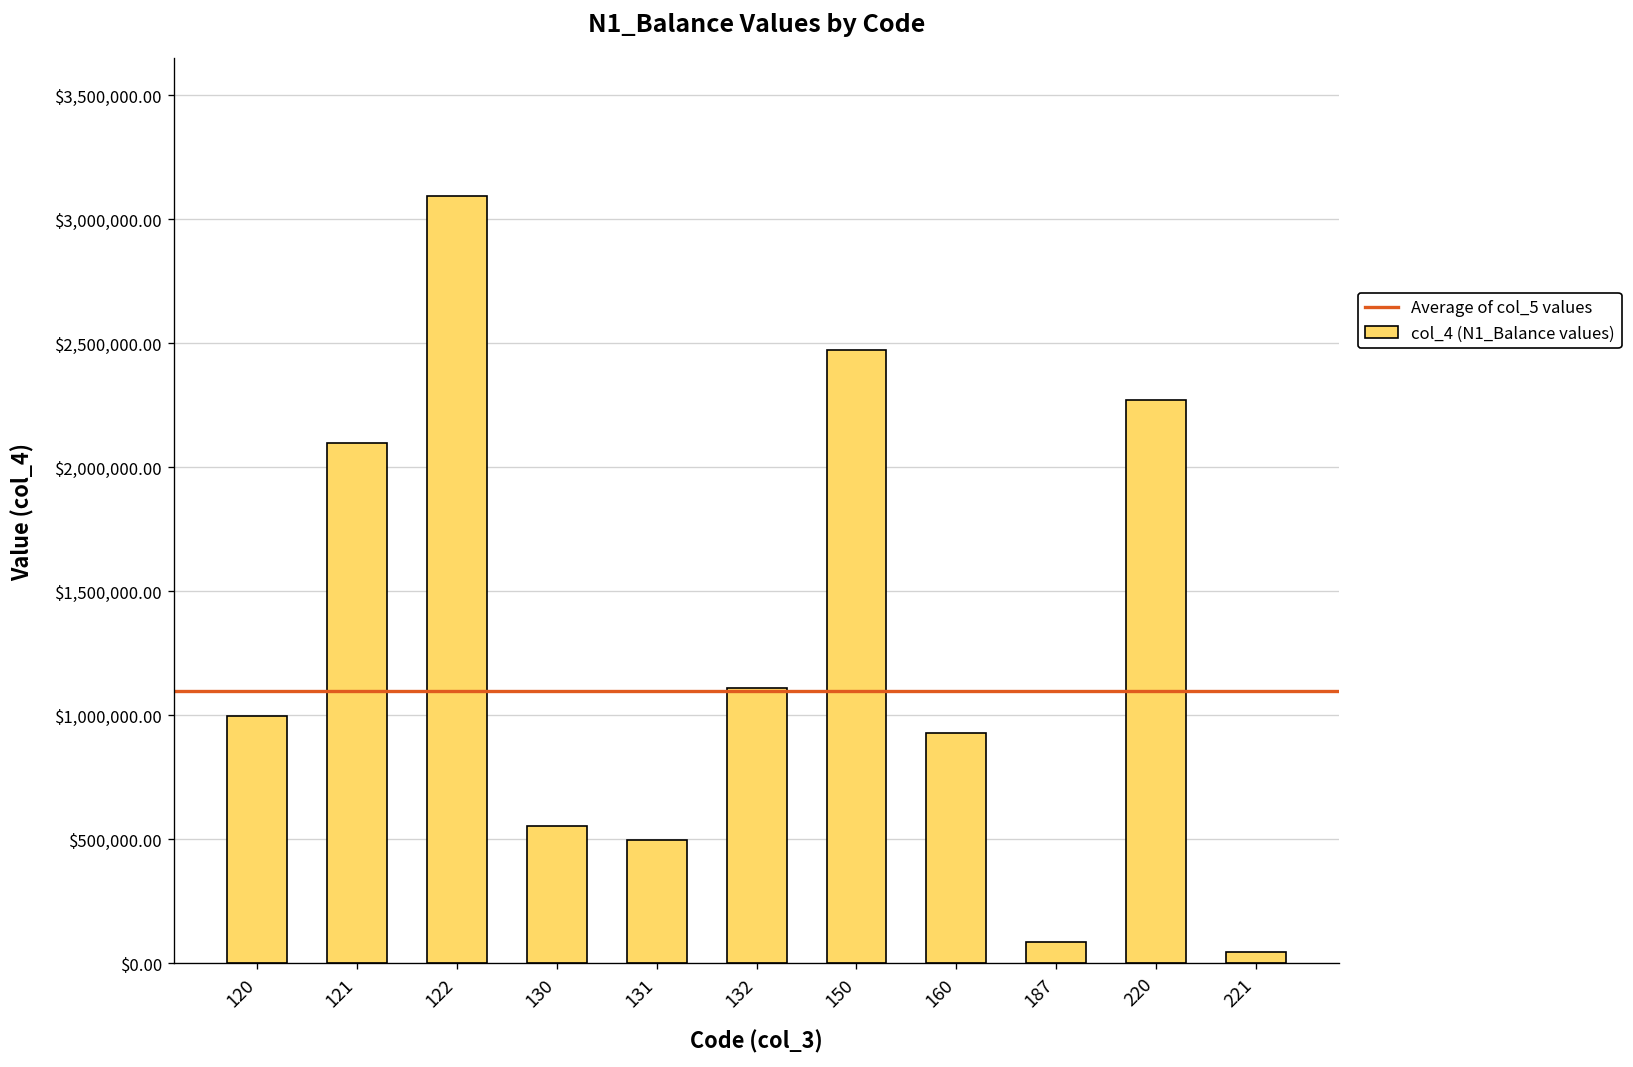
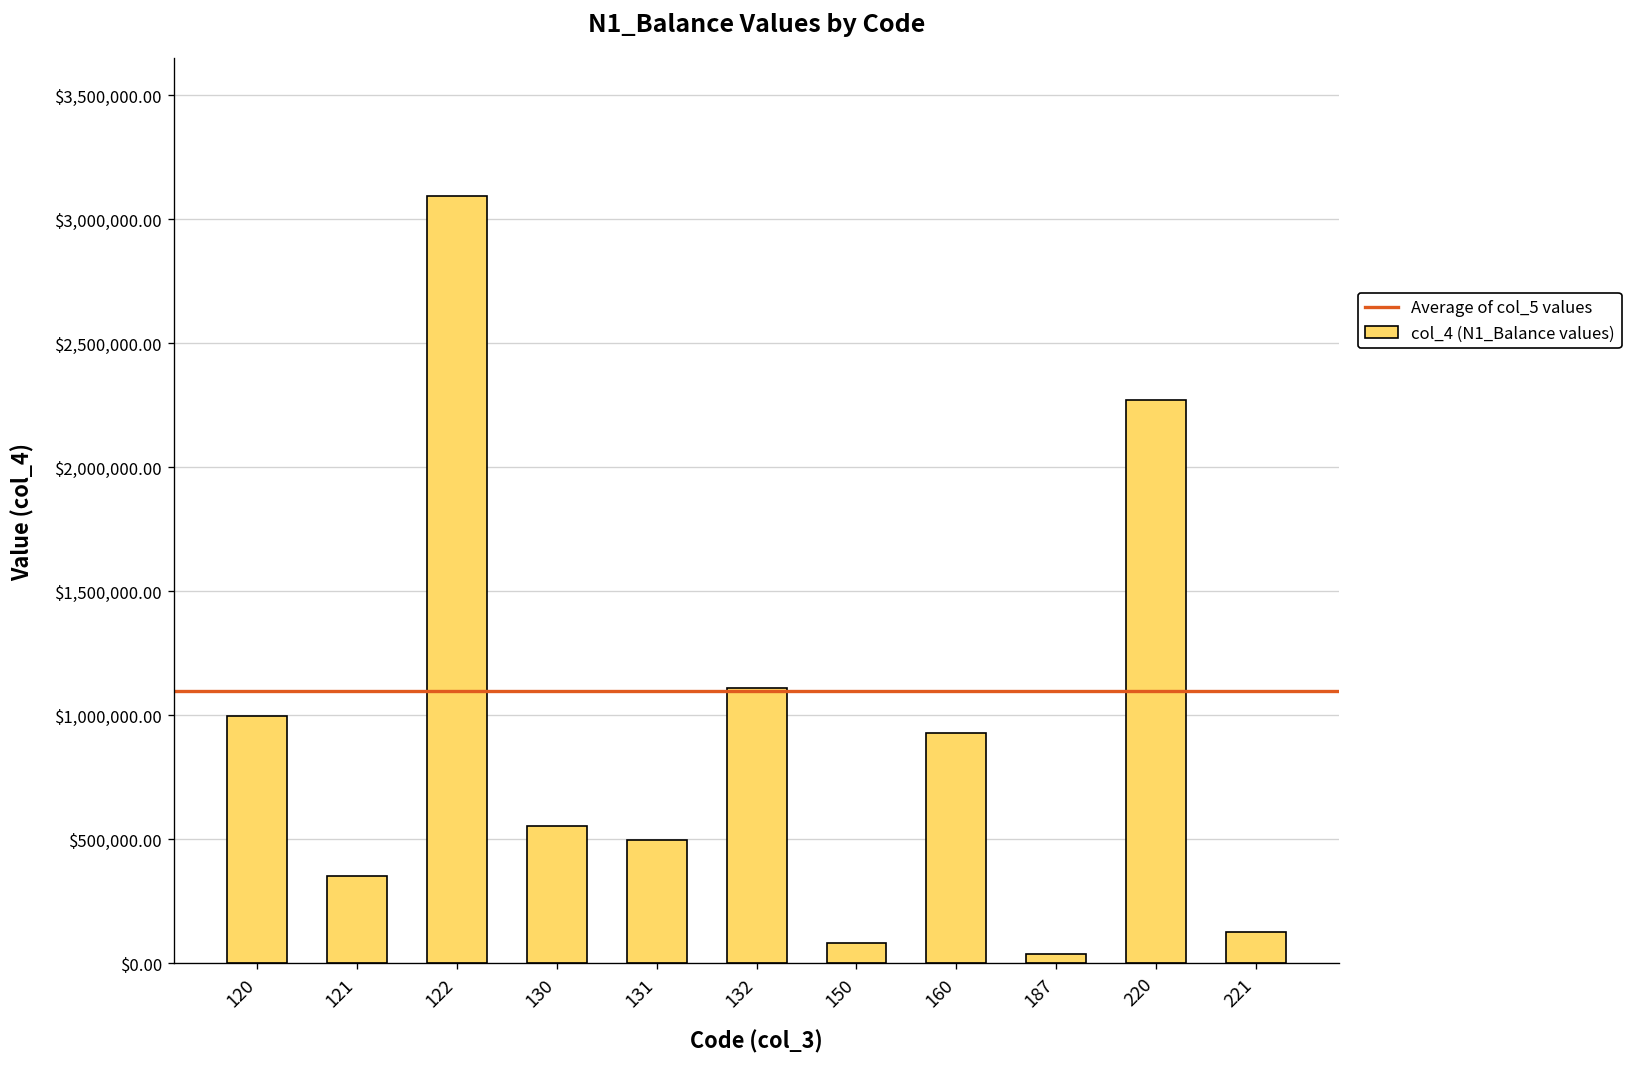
121: $2,100,000 -> $350,000
150: $2,470,000 -> $80,000
187: $80,000 -> $40,000
221: $40,000 -> $130,000
